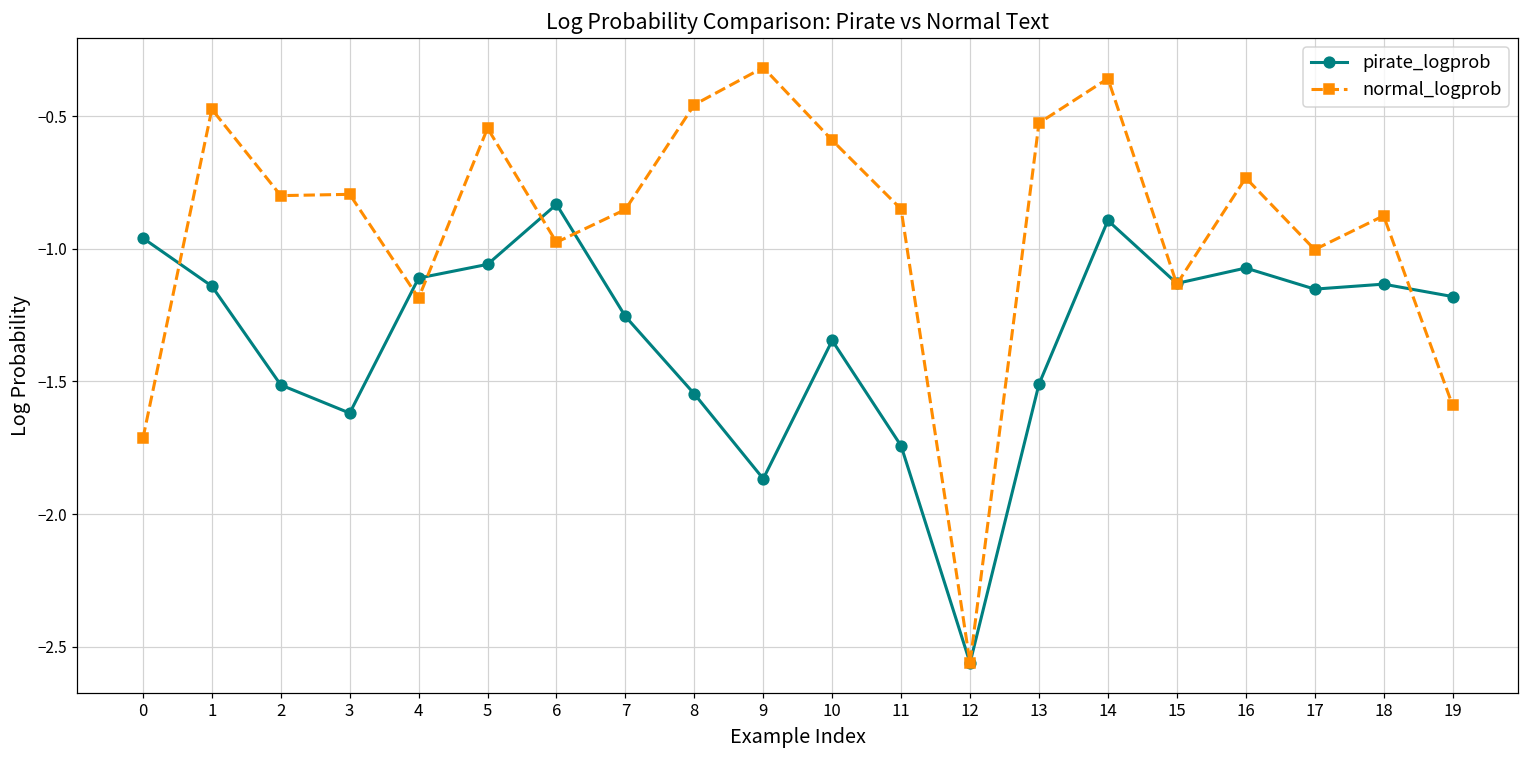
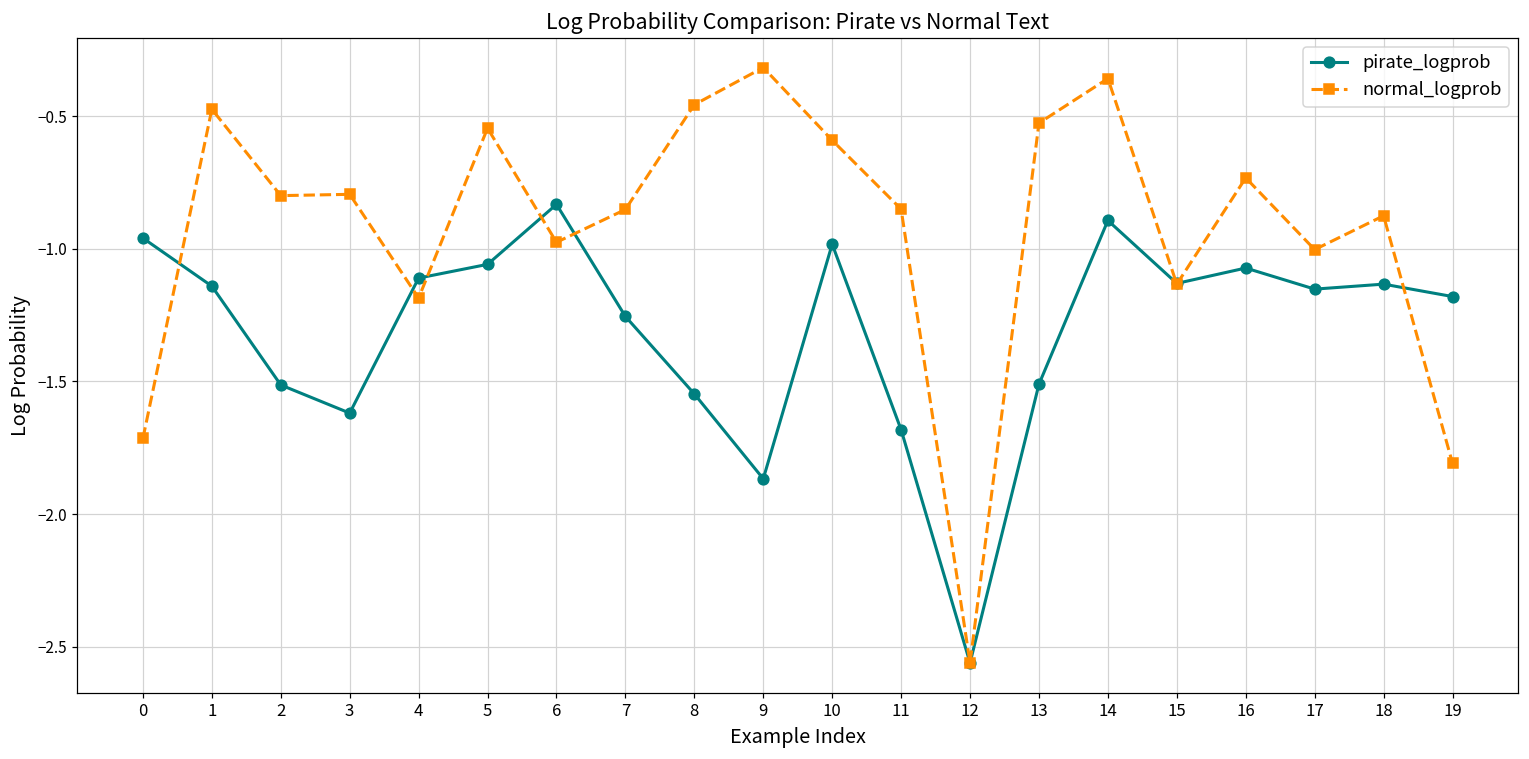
pirate_logprob, 10: -1.35 -> -0.98
pirate_logprob, 11: -1.74 -> -1.68
normal_logprob, 19: -1.59 -> -1.81
